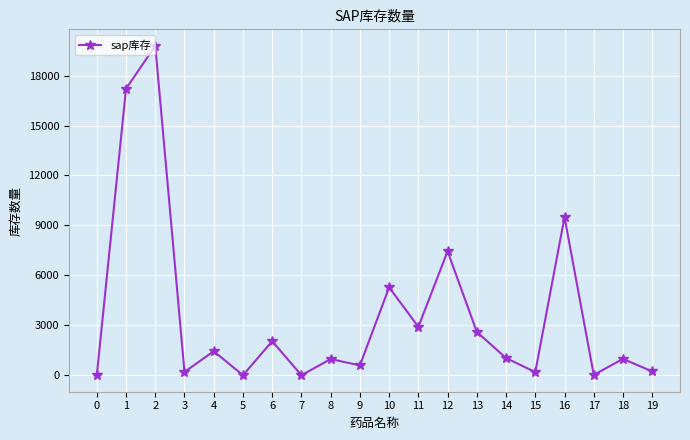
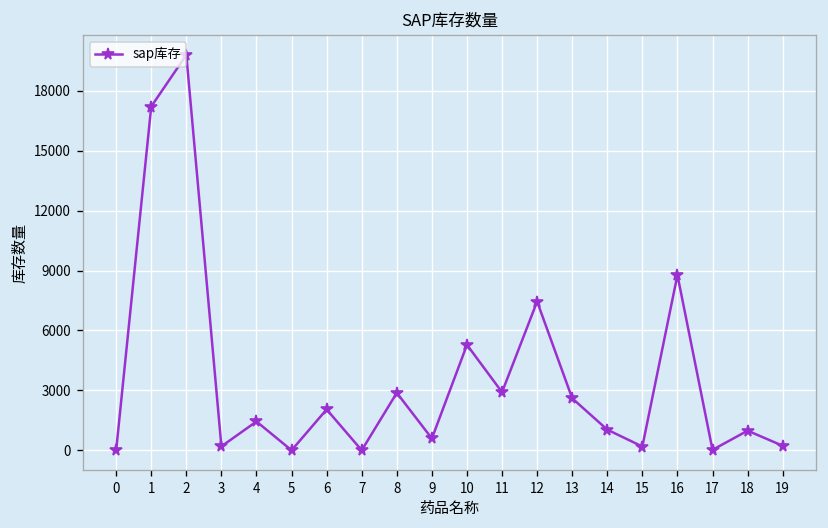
8: 1000 -> 2900
16: 9500 -> 8800
